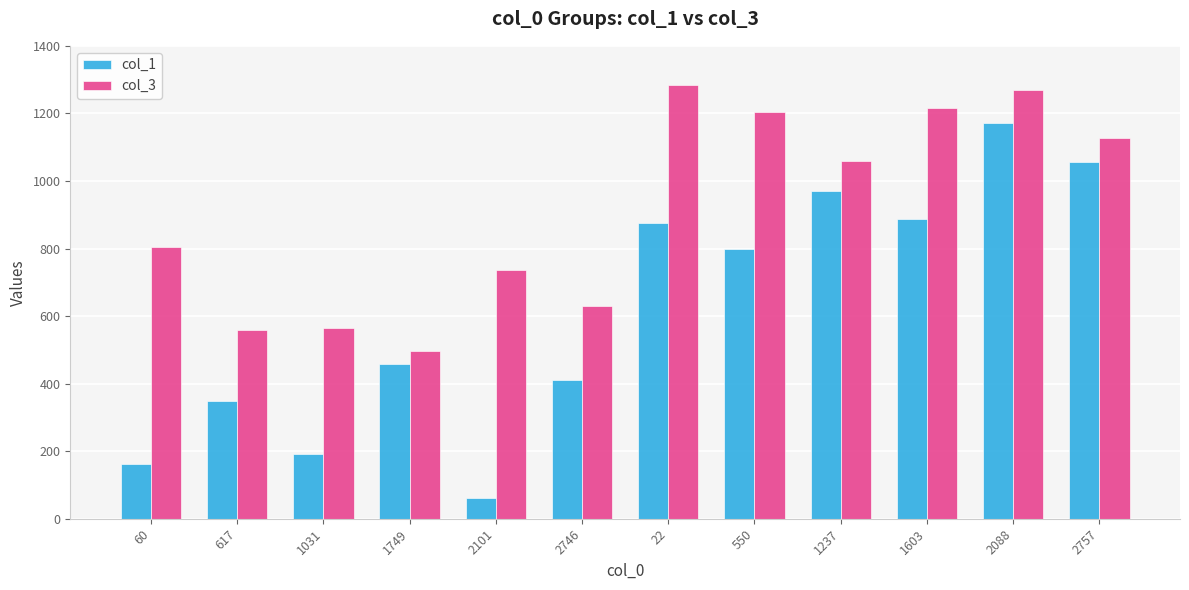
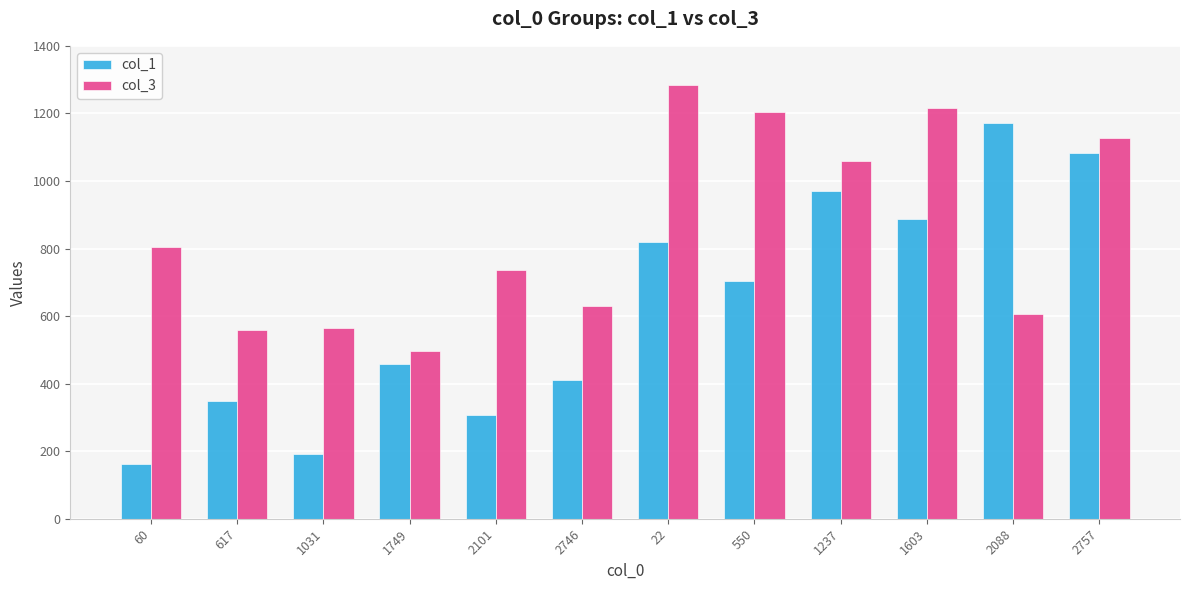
col_1, 2101: 60 -> 310
col_1, 22: 880 -> 820
col_1, 550: 800 -> 700
col_3, 2088: 1270 -> 610
col_1, 2757: 1060 -> 1080
